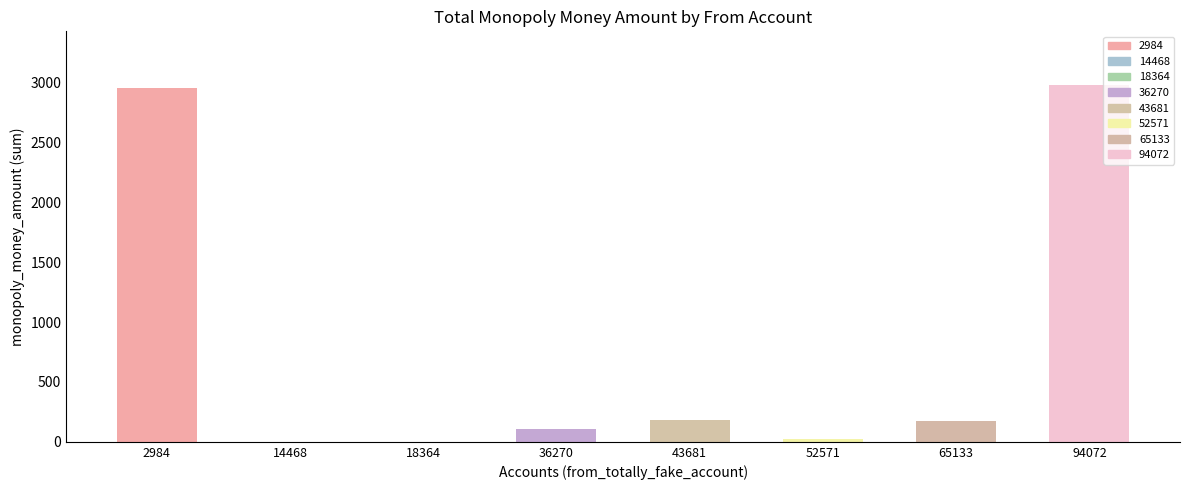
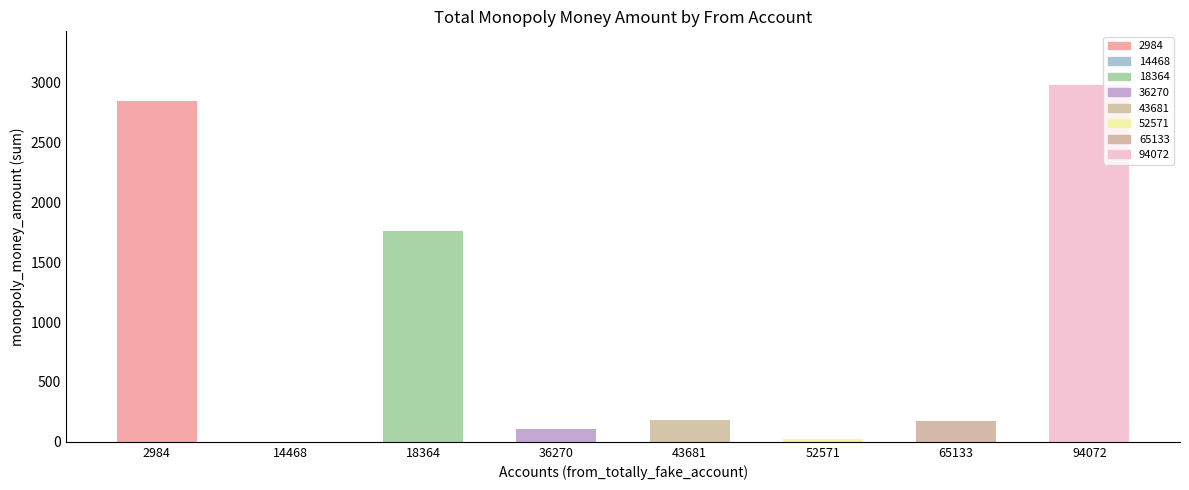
2984: 2960 -> 2850
18364: 0 -> 1760
